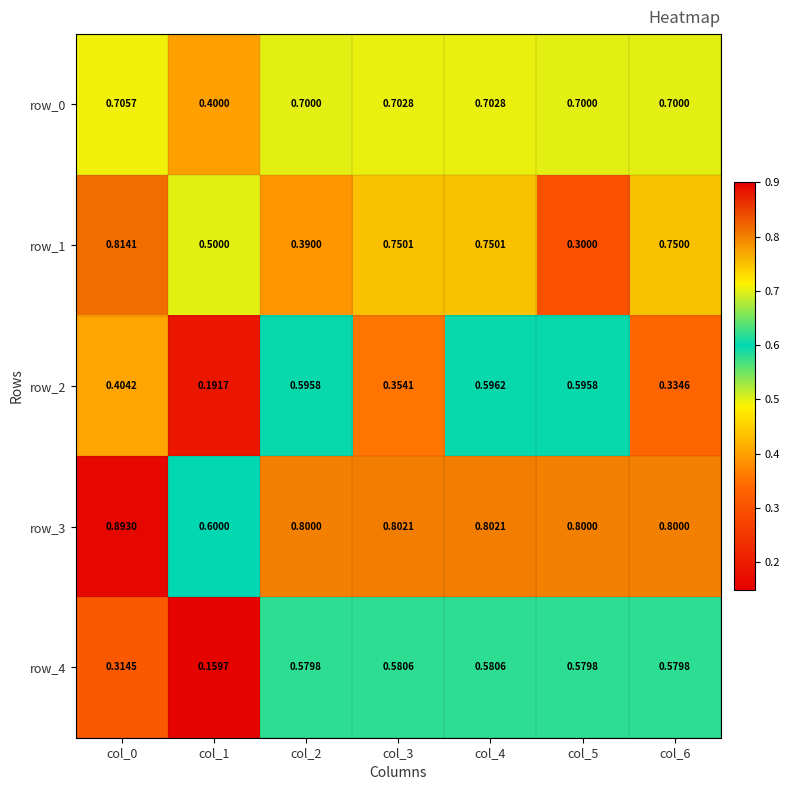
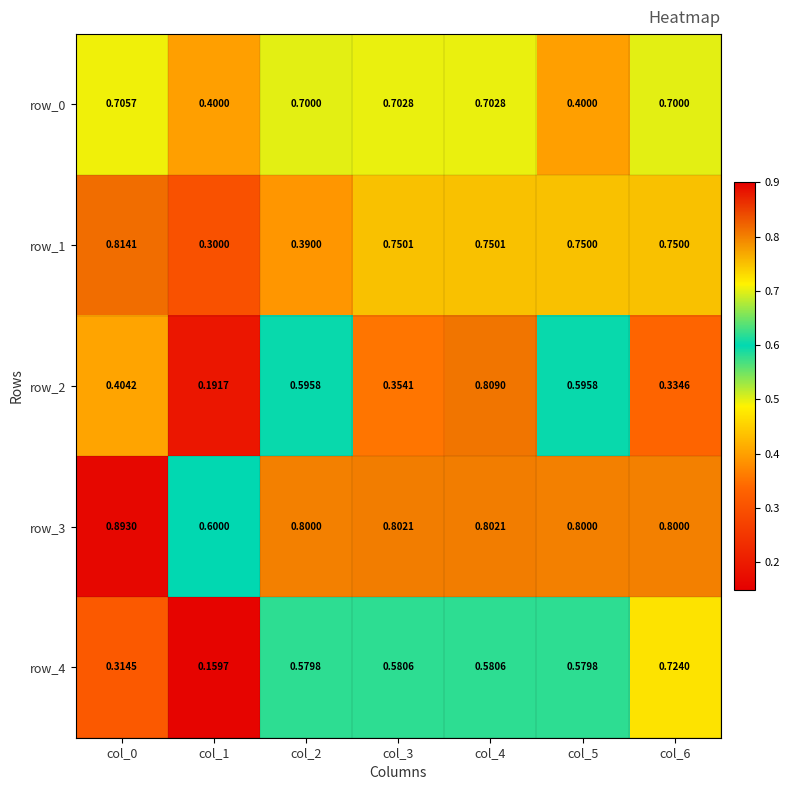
row_0, col_5: 0.7000 -> 0.4000
row_1, col_1: 0.5000 -> 0.3000
row_1, col_5: 0.3000 -> 0.7500
row_2, col_4: 0.5962 -> 0.8090
row_4, col_6: 0.5798 -> 0.7240
